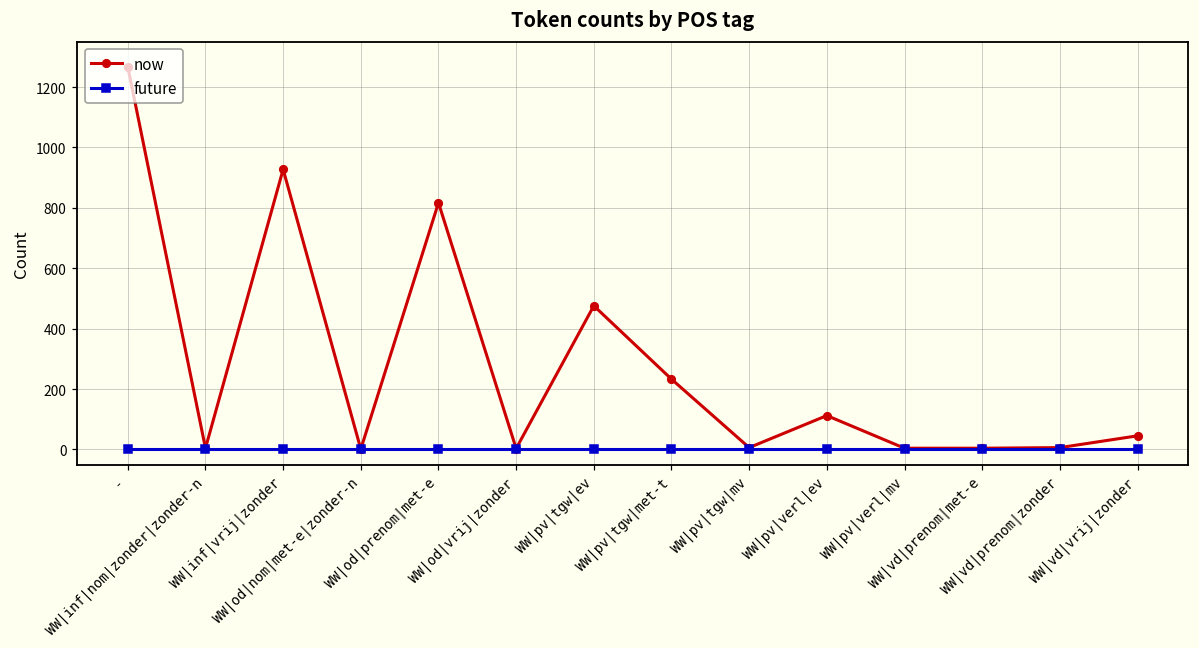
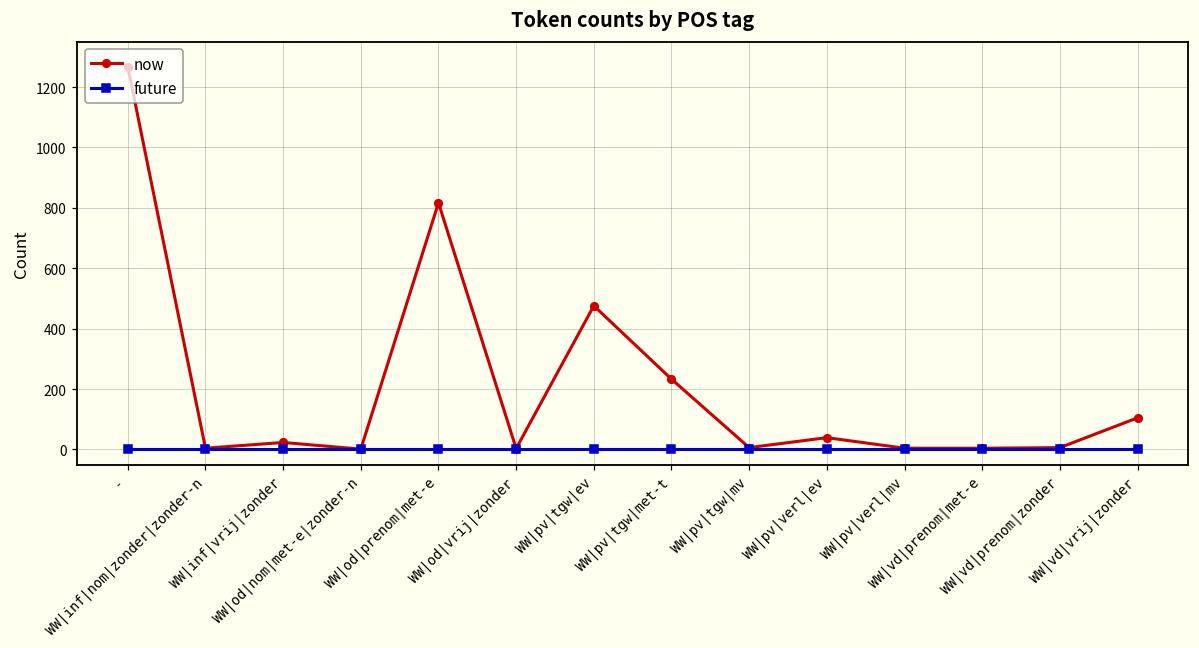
now, WW|inf|vrij|zonder: 930 -> 20
now, WW|pv|verl|ev: 110 -> 40
now, WW|vd|vrij|zonder: 50 -> 100
